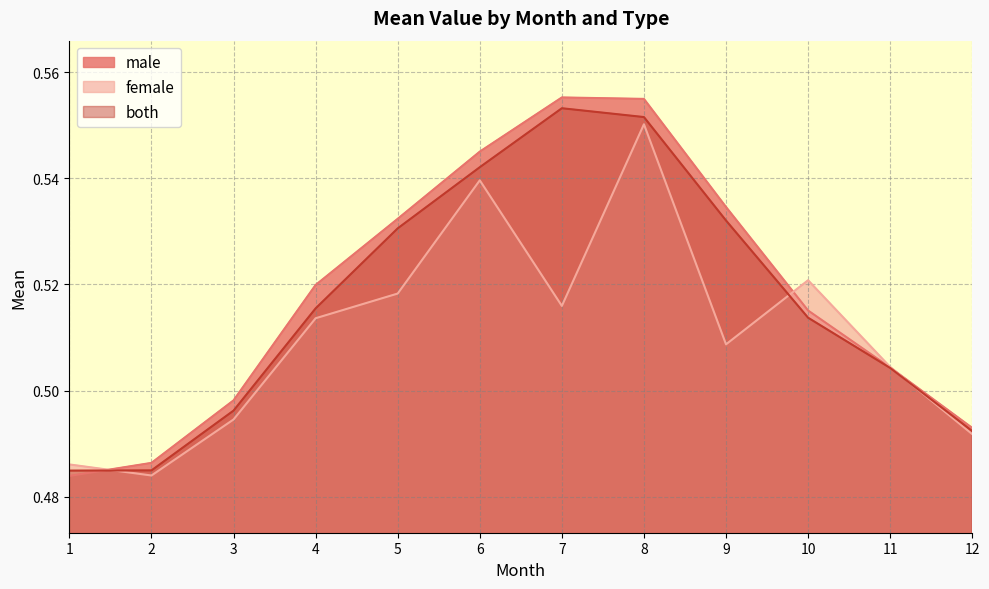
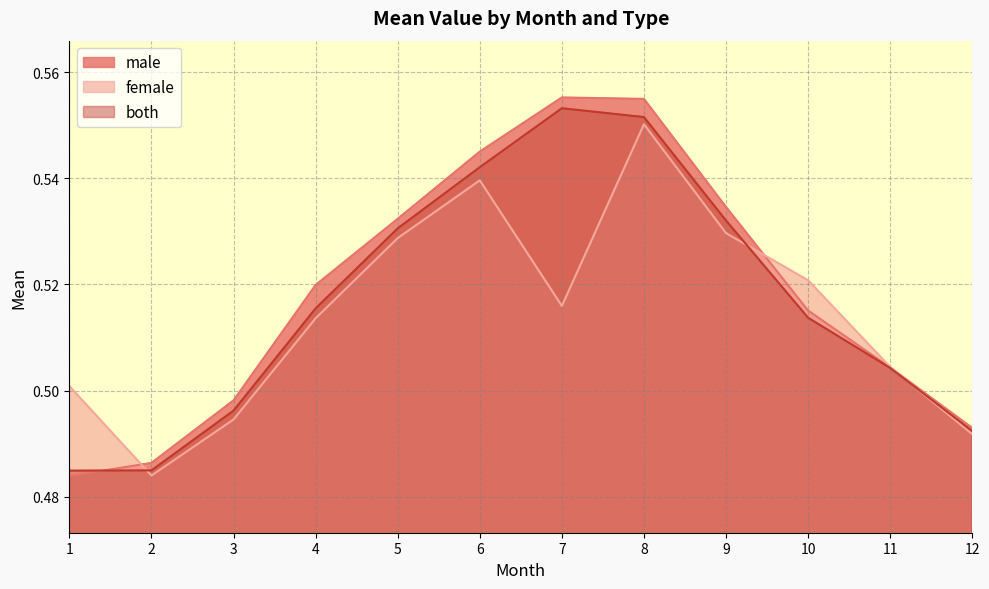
female, 1: 0.486 -> 0.501
female, 5: 0.518 -> 0.529
female, 9: 0.509 -> 0.530
